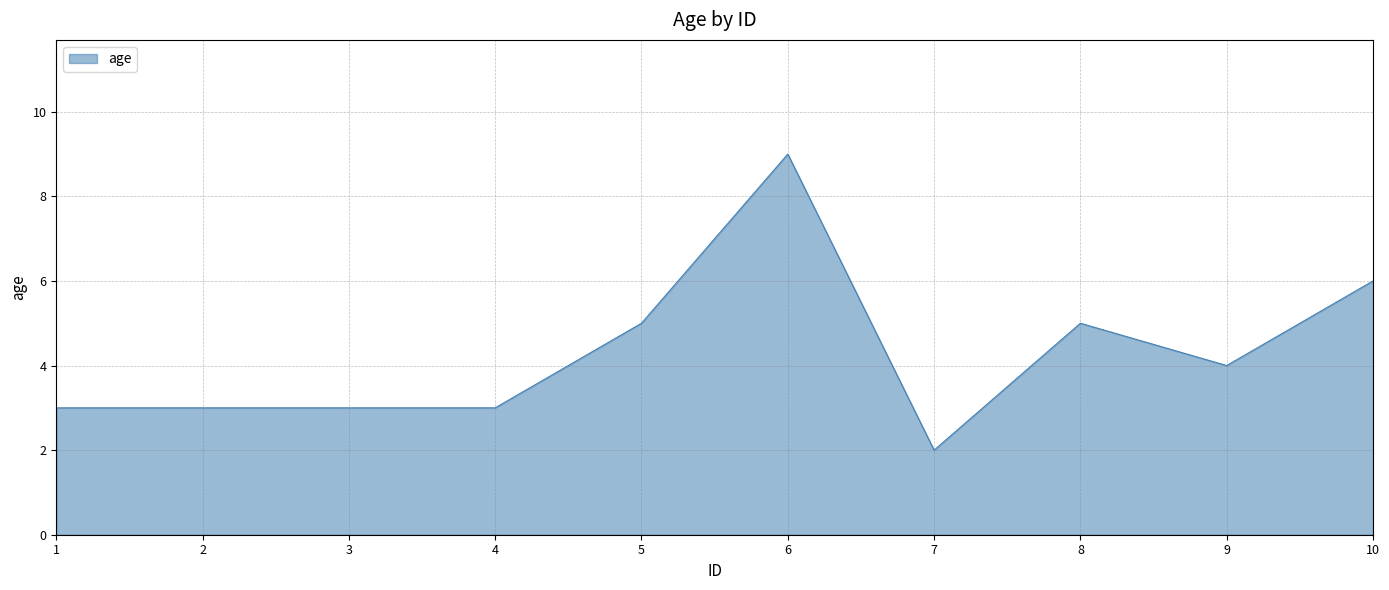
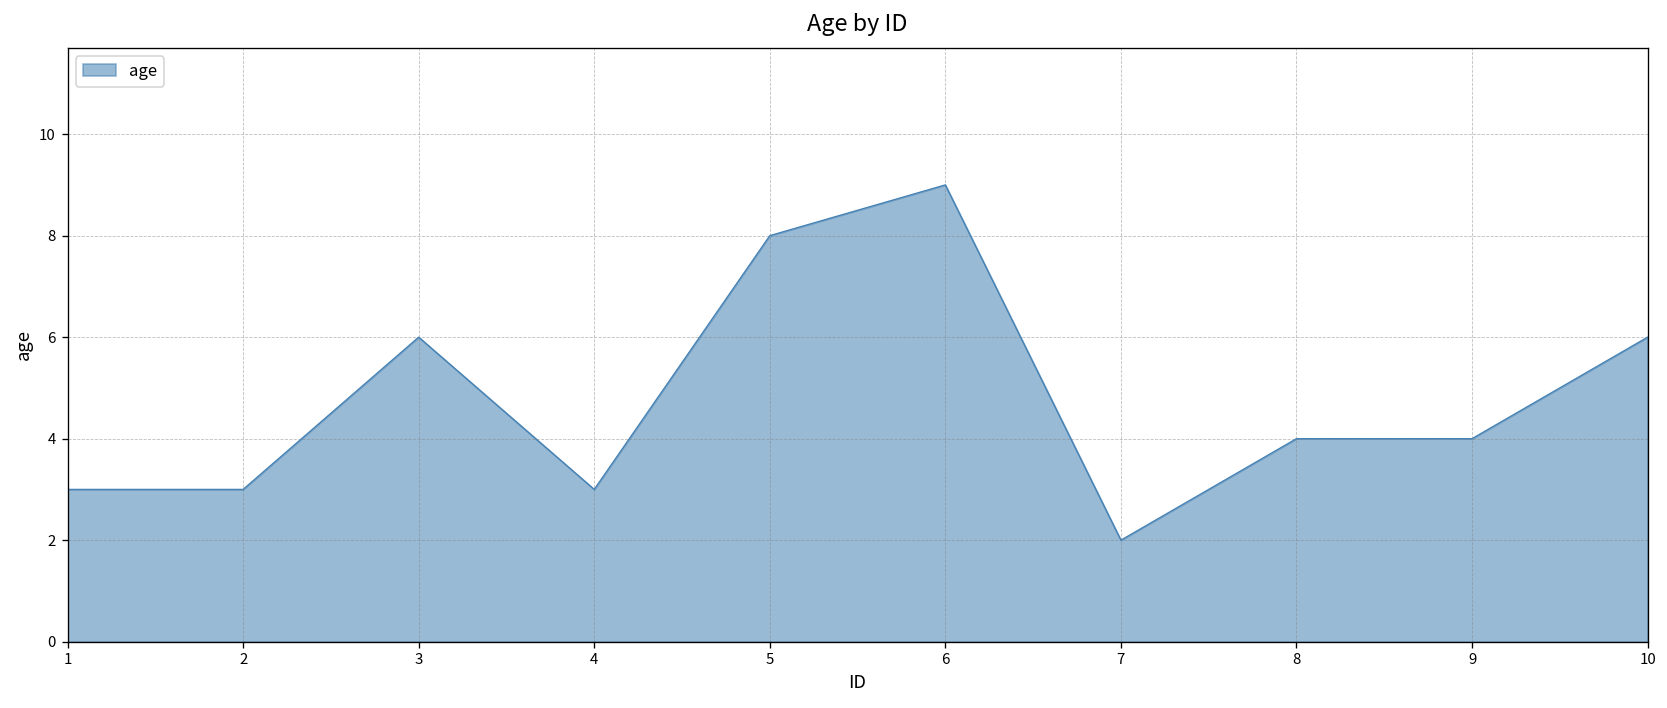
3: 3 -> 6
5: 5 -> 8
8: 5 -> 4
